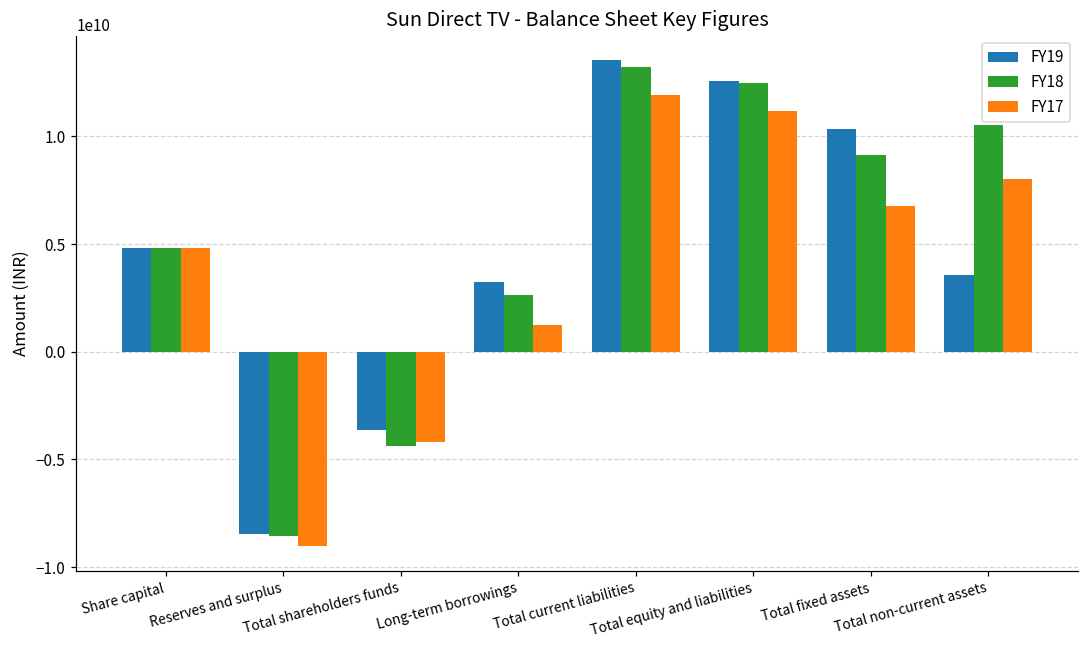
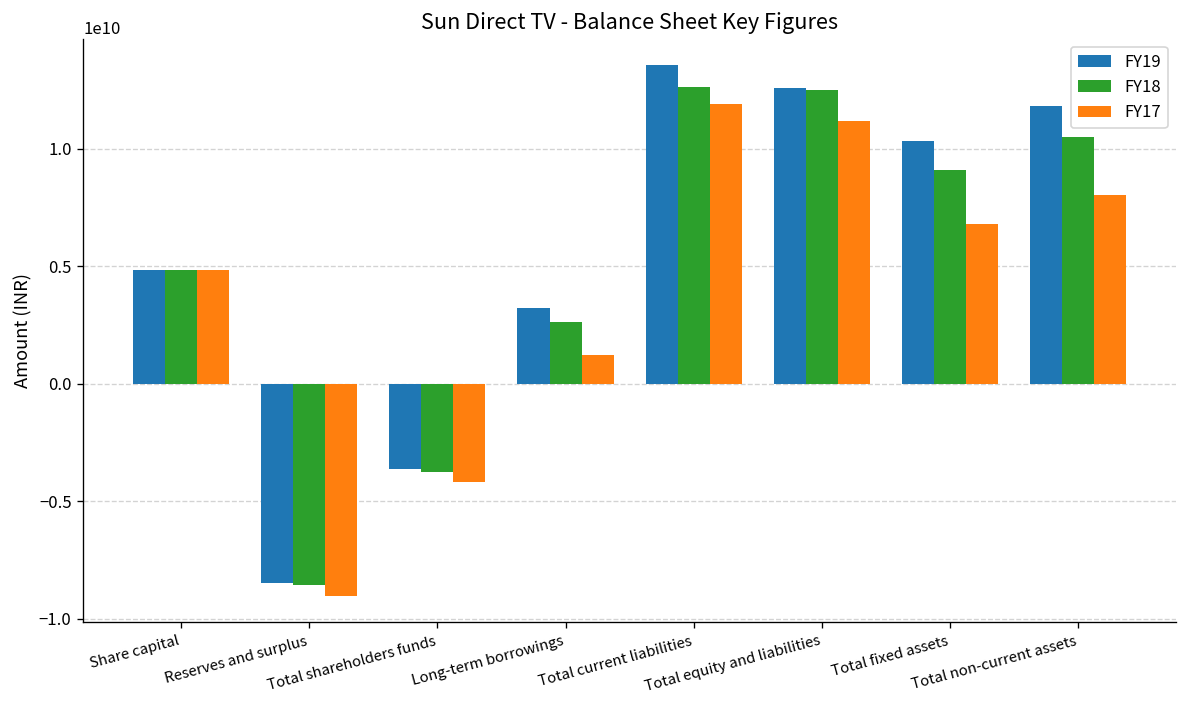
FY18, Total shareholders funds: -4400000000 -> -3700000000
FY18, Total current liabilities: 13200000000 -> 12600000000
FY19, Total non-current assets: 3500000000 -> 11800000000
